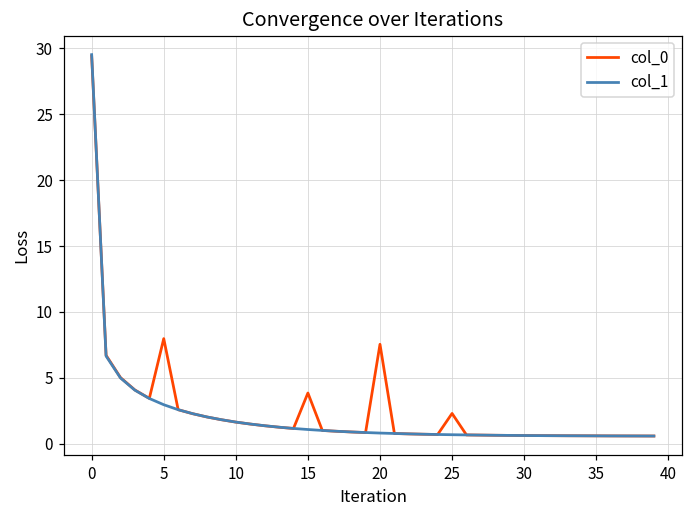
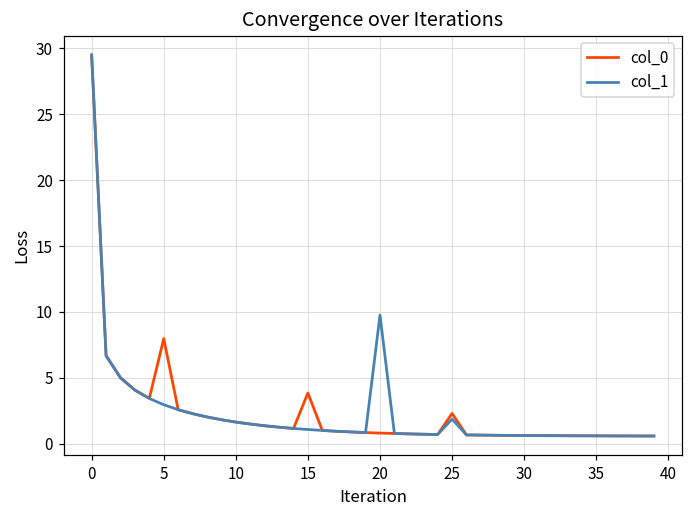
col_0, 20: 7.6 -> 0.8
col_1, 20: 0.8 -> 9.8
col_1, 25: 0.7 -> 1.9
